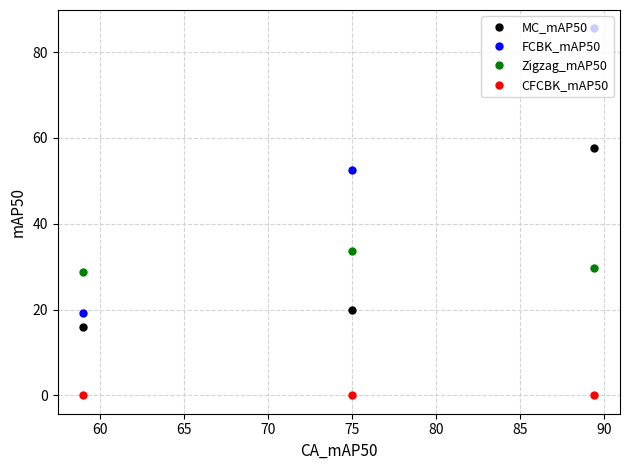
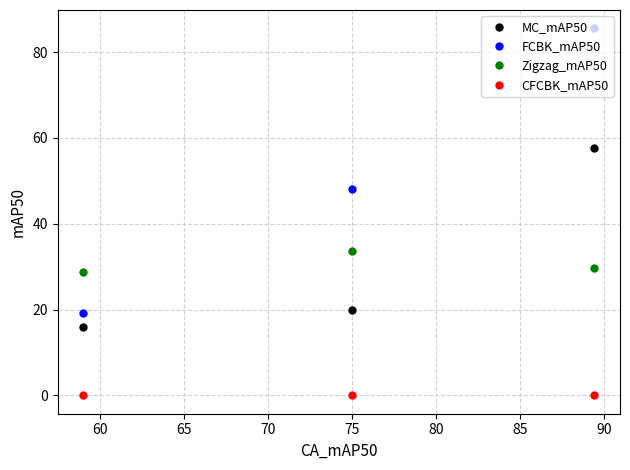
FCBK_mAP50, 75: 53 -> 48
